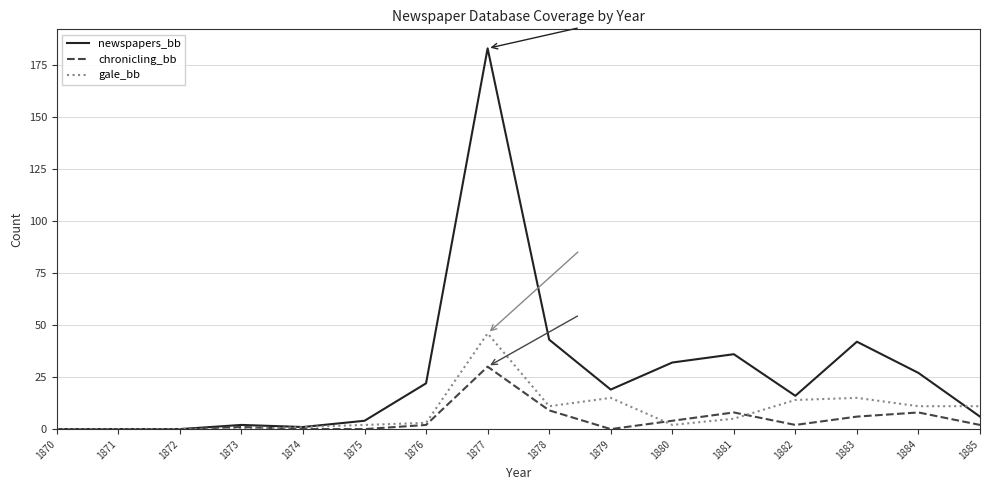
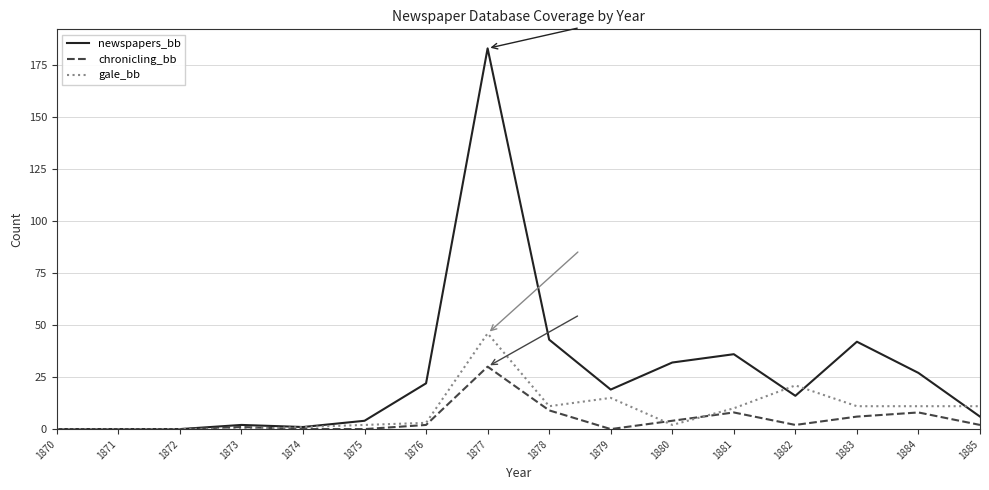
gale_bb, 1881: 5 -> 10
gale_bb, 1882: 14 -> 21
gale_bb, 1883: 15 -> 11
